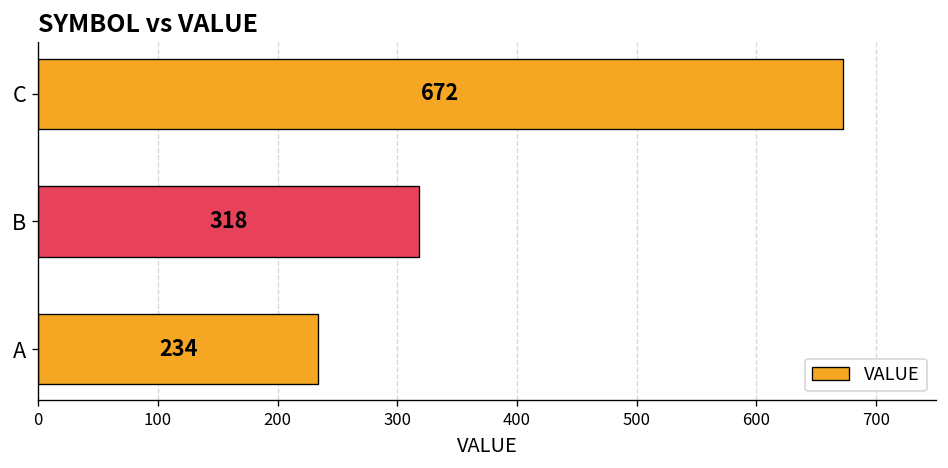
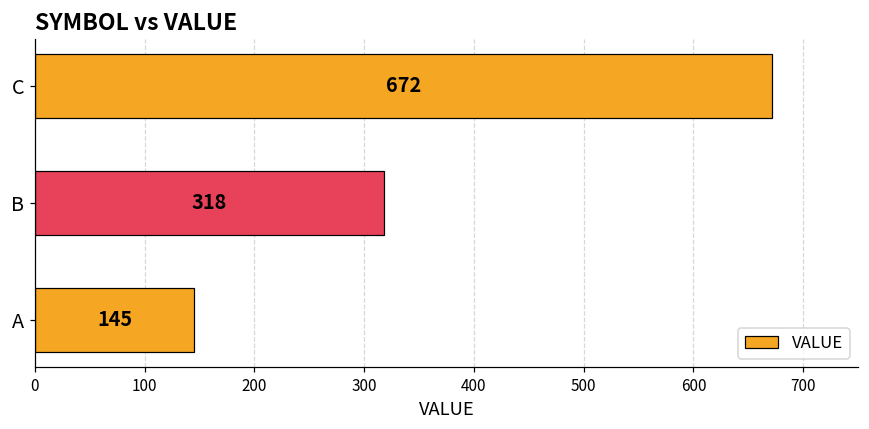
A: 234 -> 145
